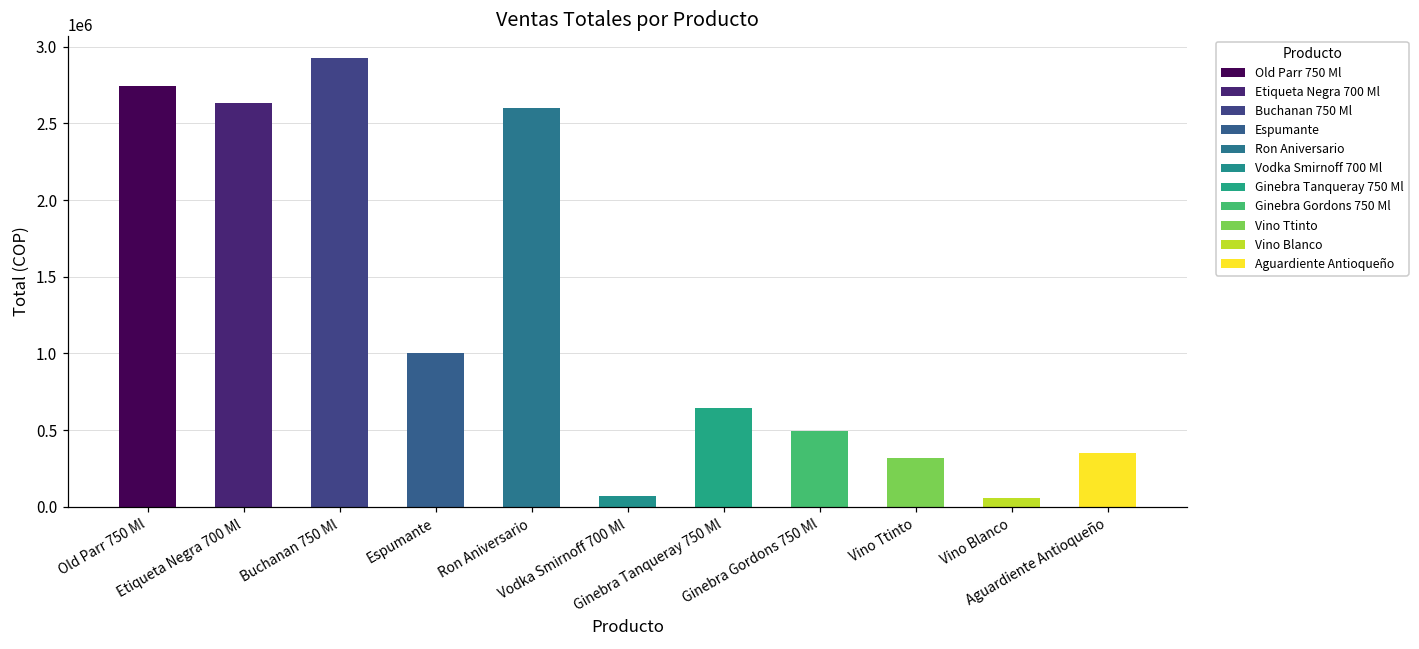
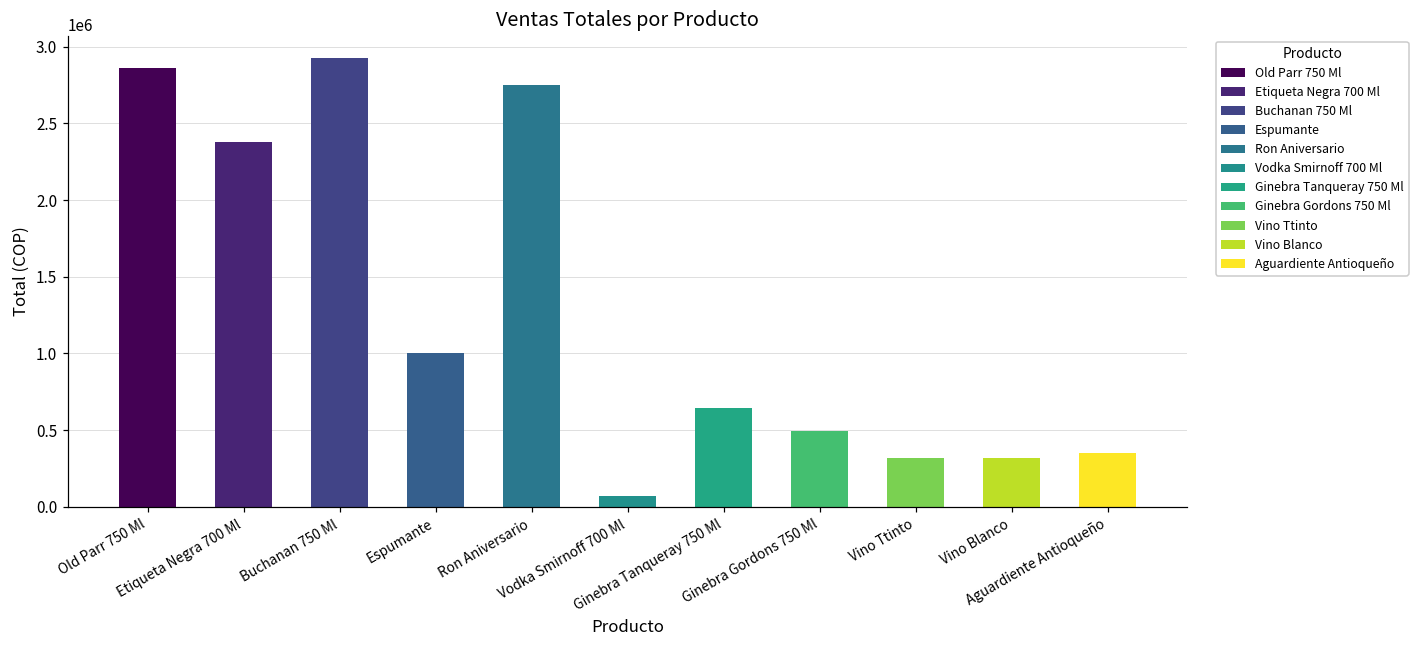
Old Parr 750 Ml: 2740000 -> 2860000
Etiqueta Negra 700 Ml: 2630000 -> 2380000
Ron Aniversario: 2600000 -> 2750000
Vino Blanco: 60000 -> 320000
